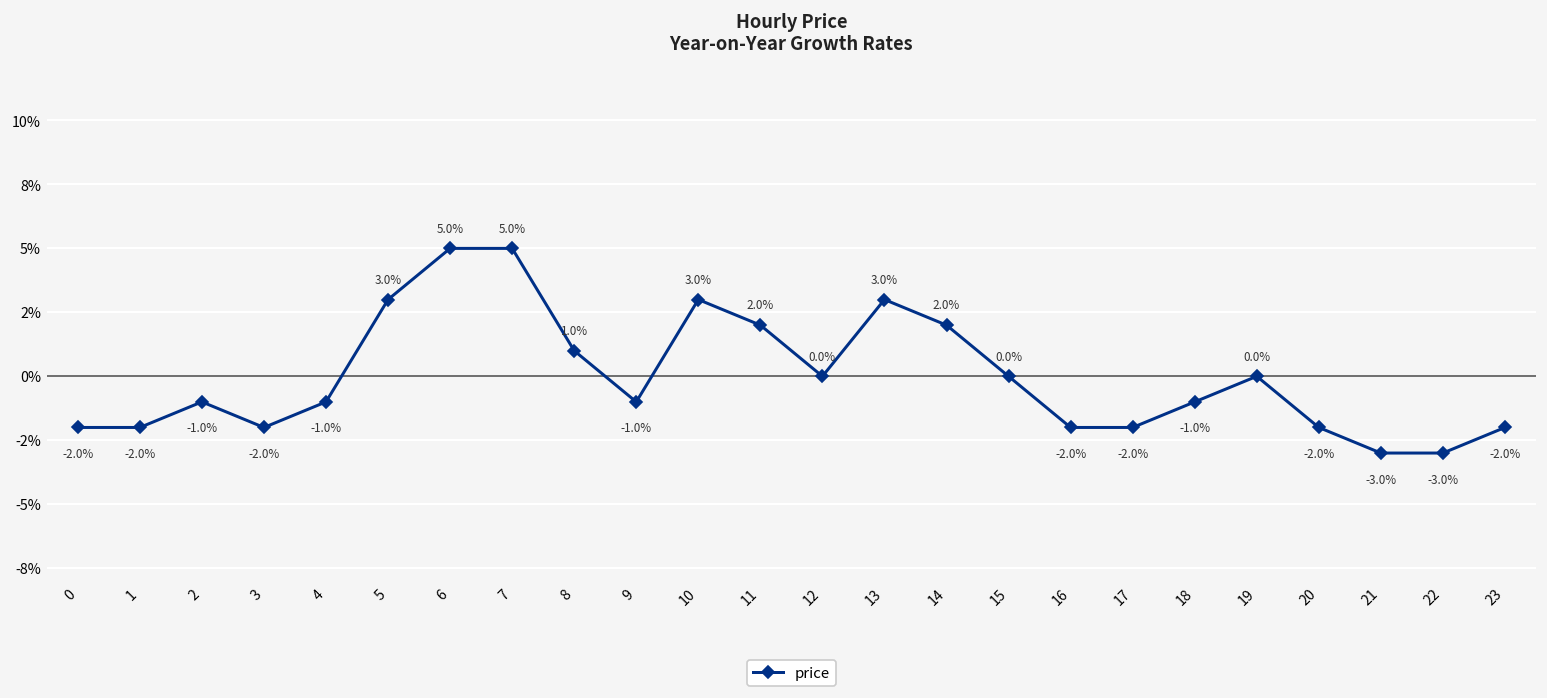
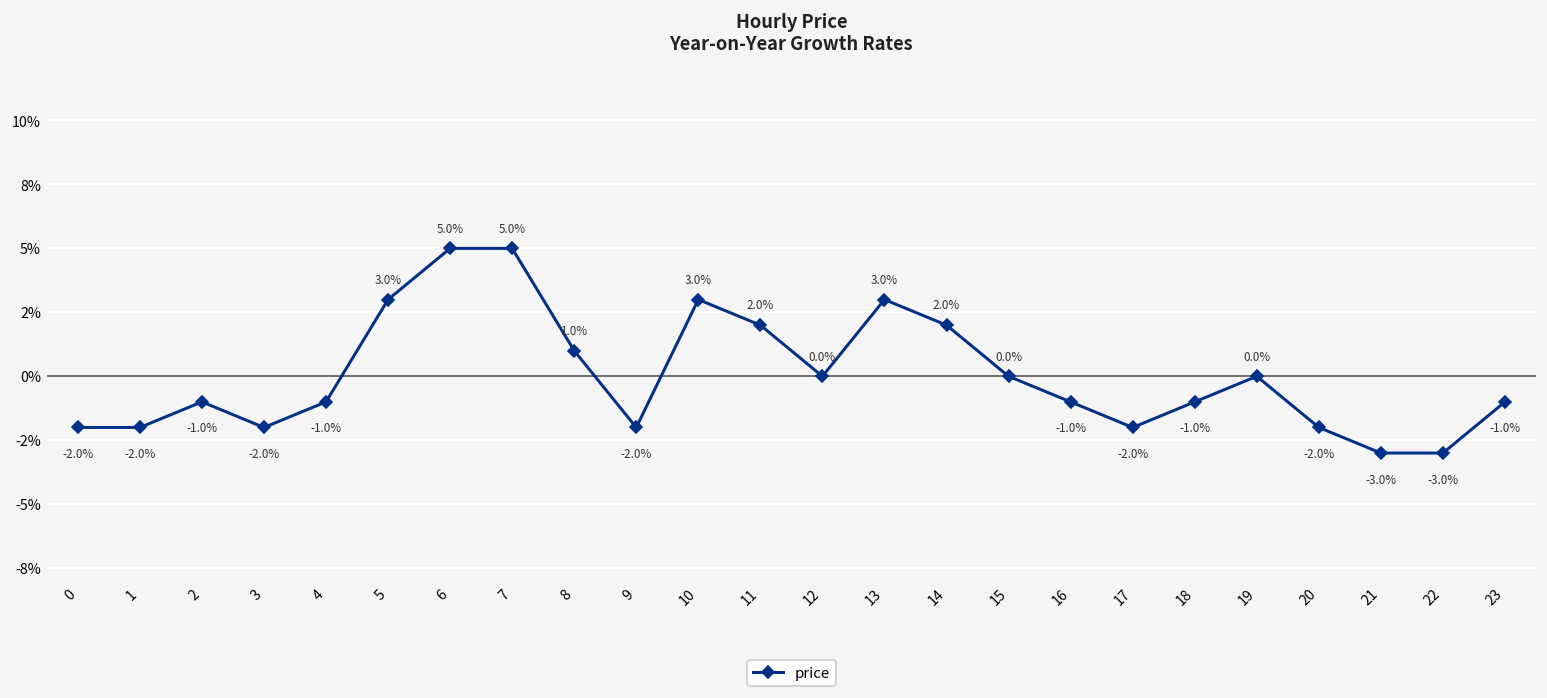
9: -1.0% -> -2.0%
16: -2.0% -> -1.0%
23: -2.0% -> -1.0%
